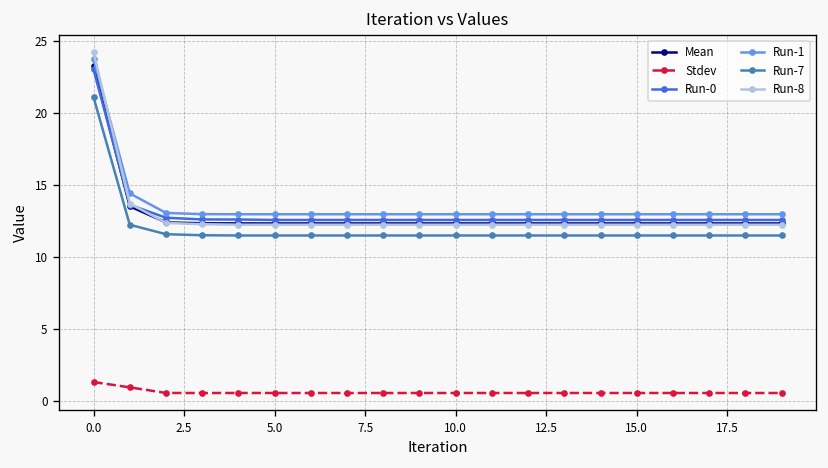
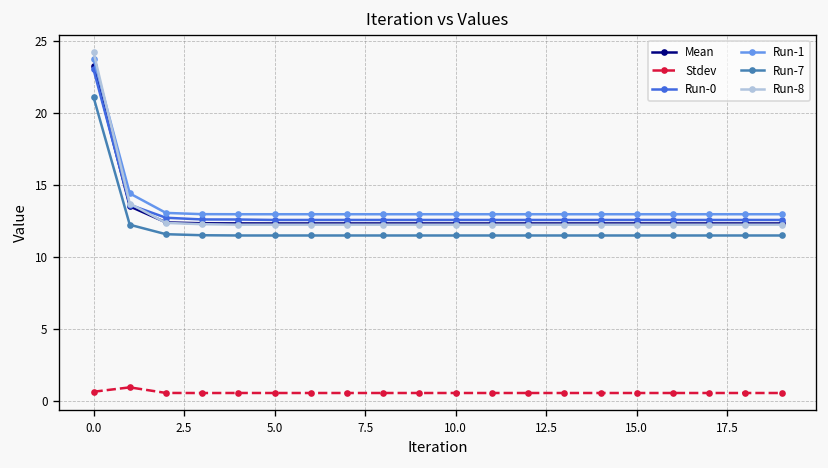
Stdev, 0.0: 1.3 -> 0.6
